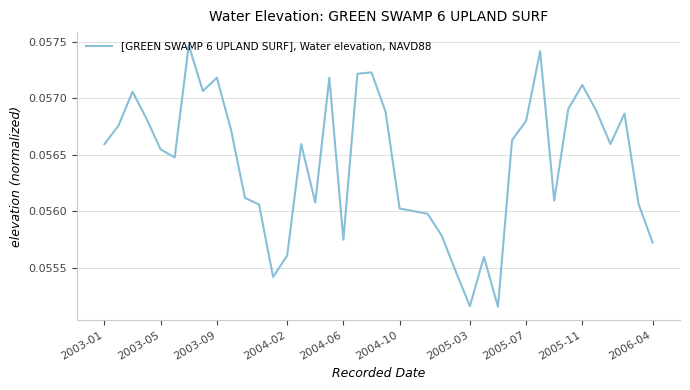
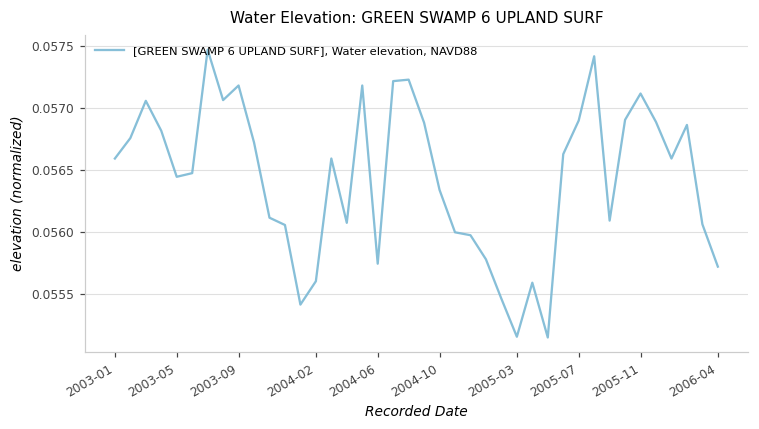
2003-05: 0.05655 -> 0.05645
2004-10: 0.05602 -> 0.05634
2005-07: 0.05680 -> 0.05690
